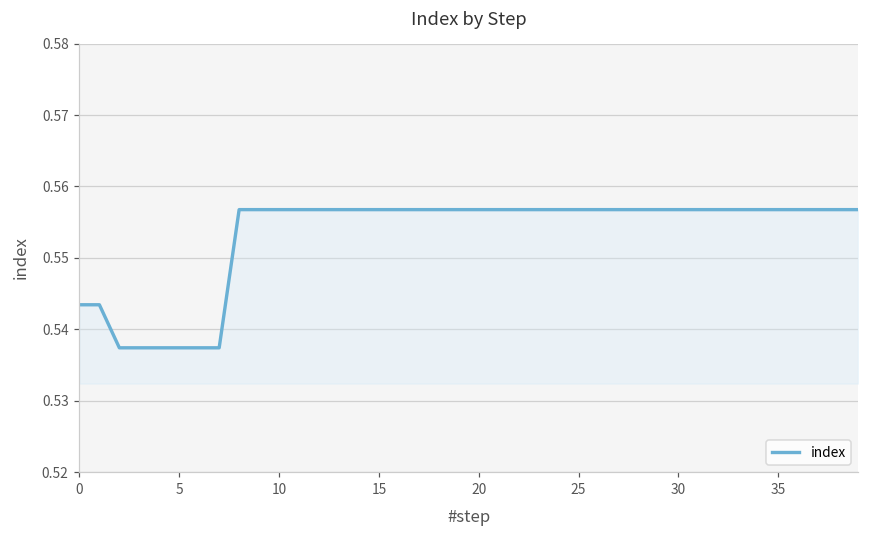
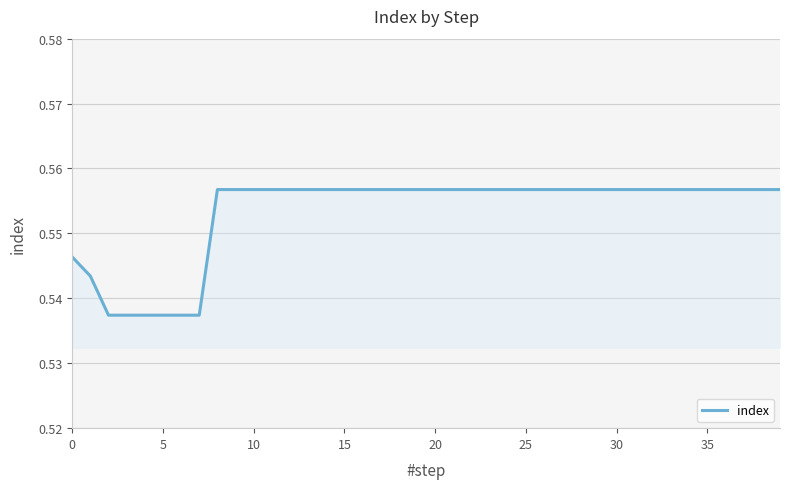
0: 0.543 -> 0.546
